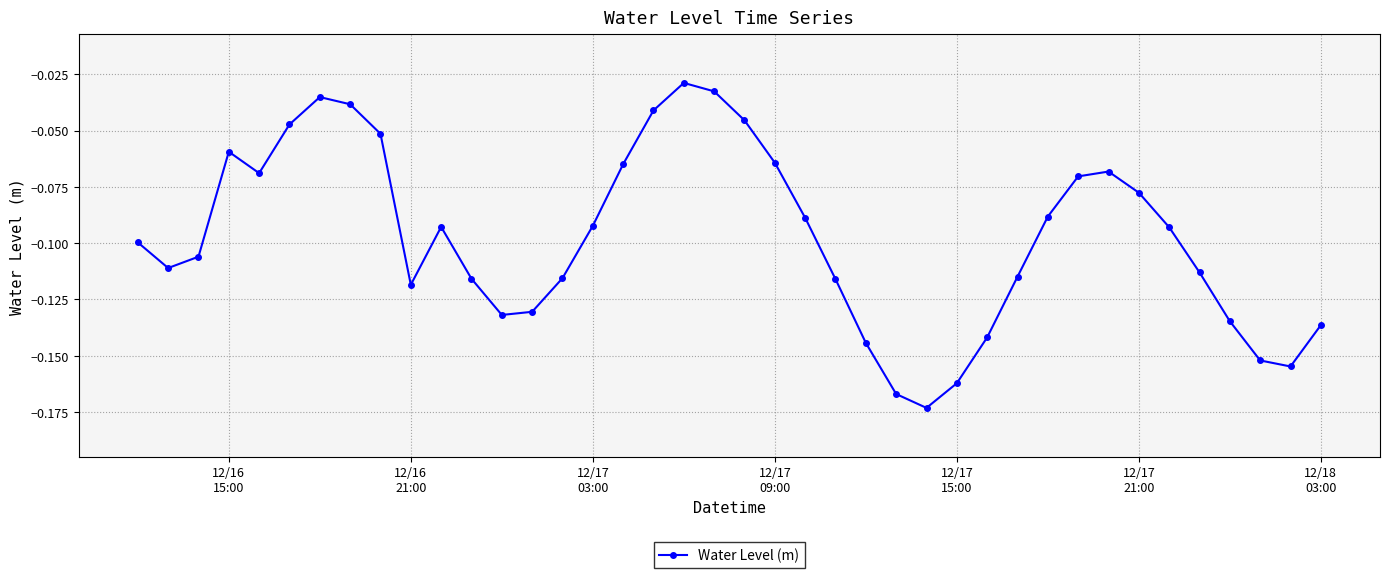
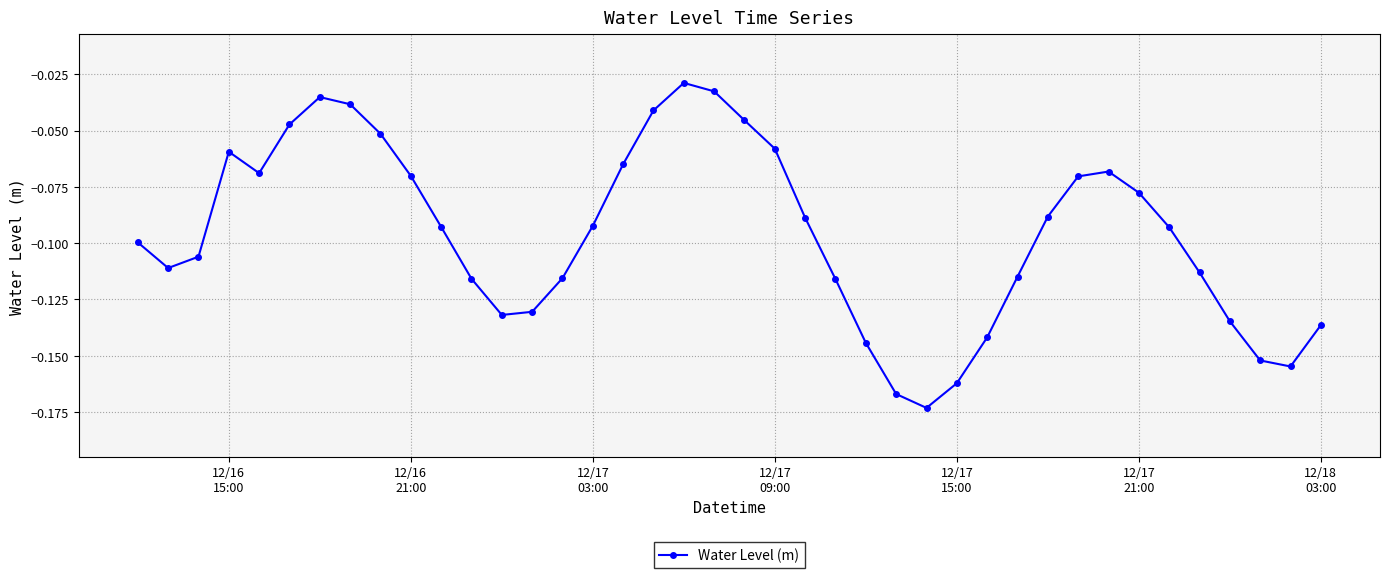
12/16 21:00: -0.119 -> -0.070
12/17 09:00: -0.064 -> -0.058
